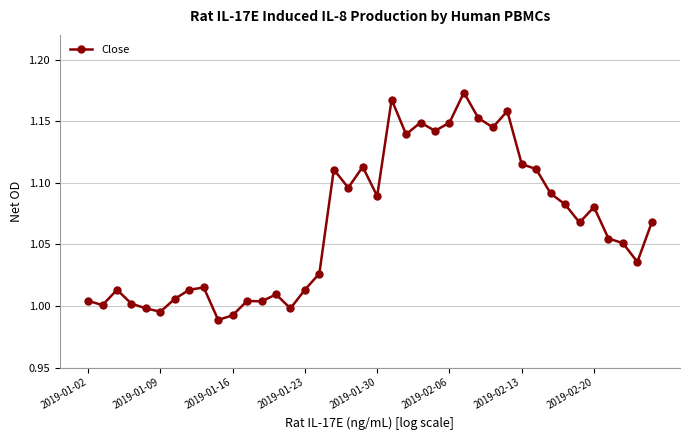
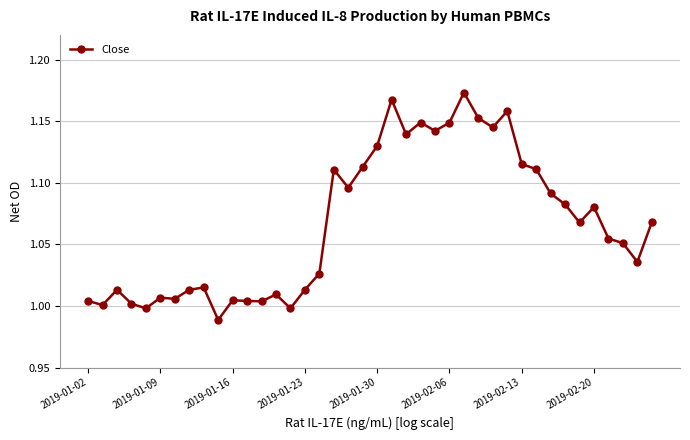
2019-01-09: 0.995 -> 1.007
2019-01-16: 0.992 -> 1.005
2019-01-30: 1.089 -> 1.130
